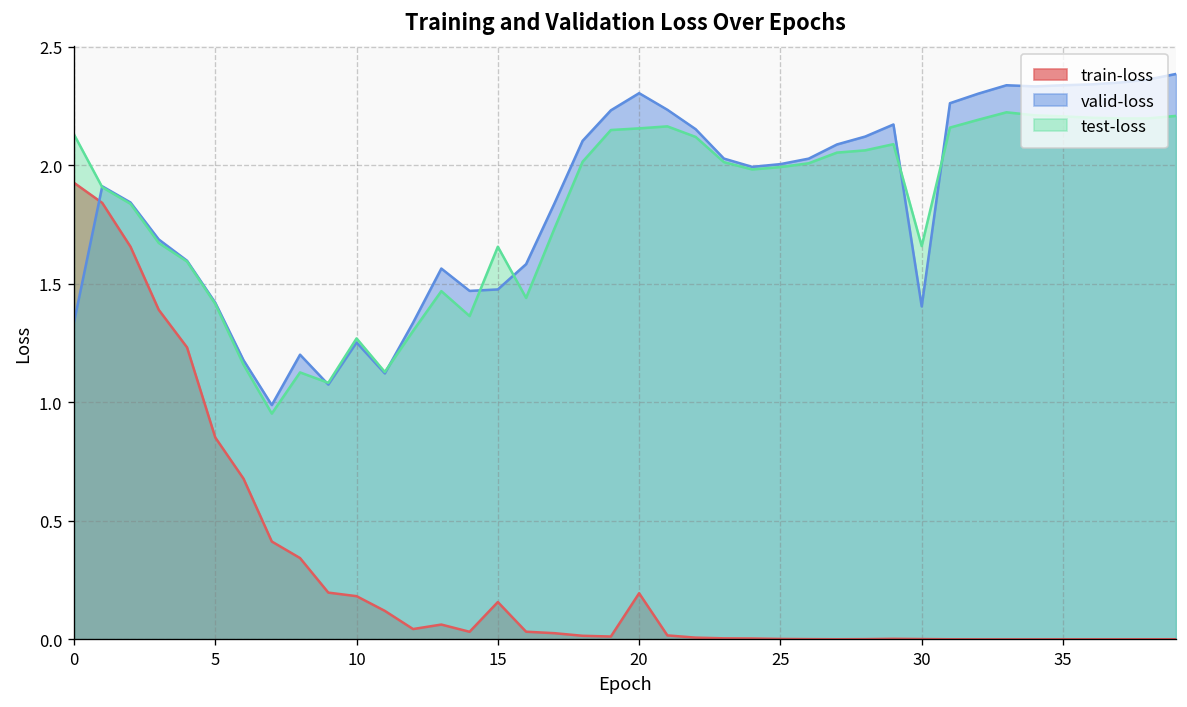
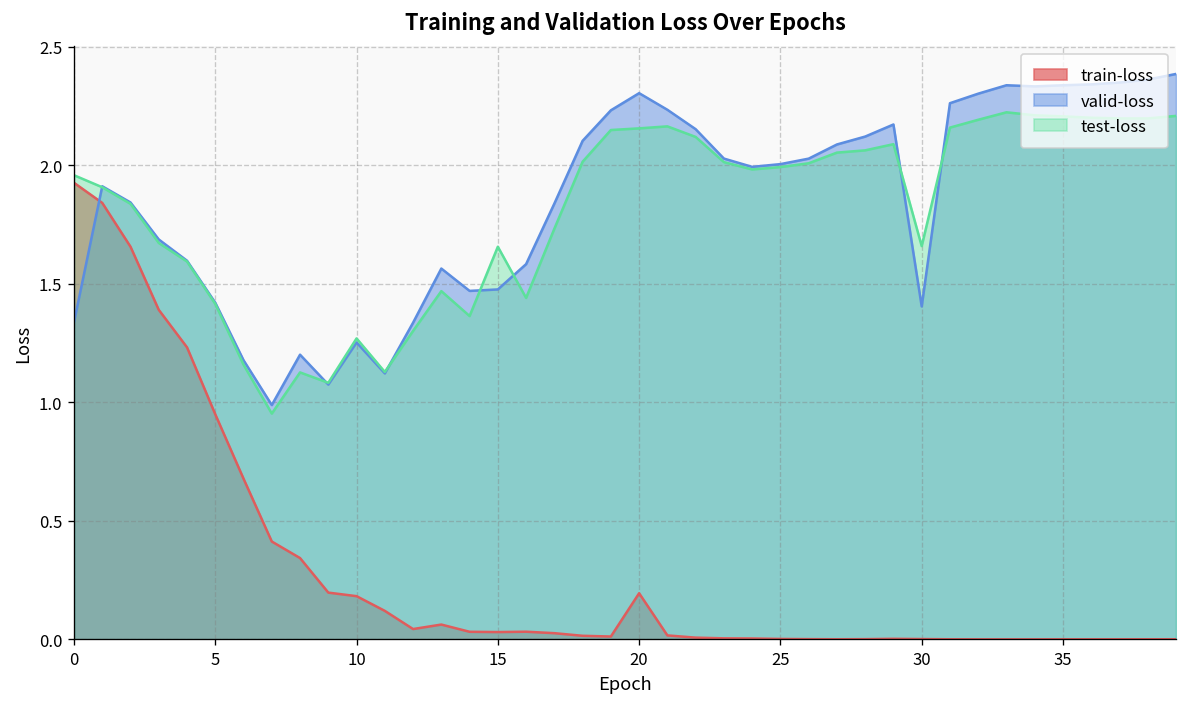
test-loss, 0: 2.13 -> 1.96
train-loss, 5: 0.85 -> 0.95
train-loss, 15: 0.16 -> 0.03
